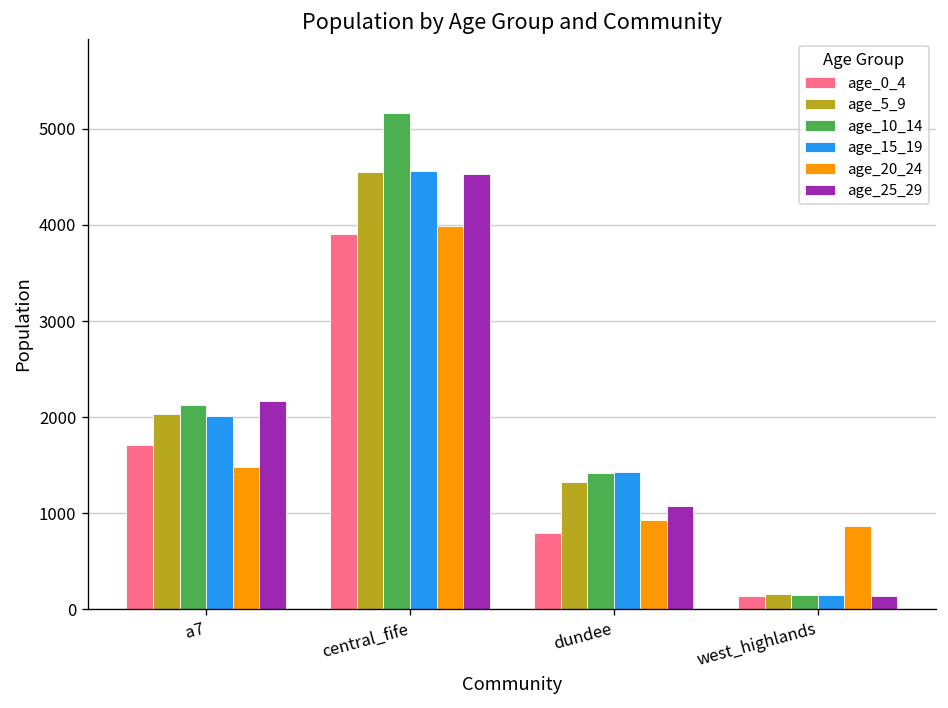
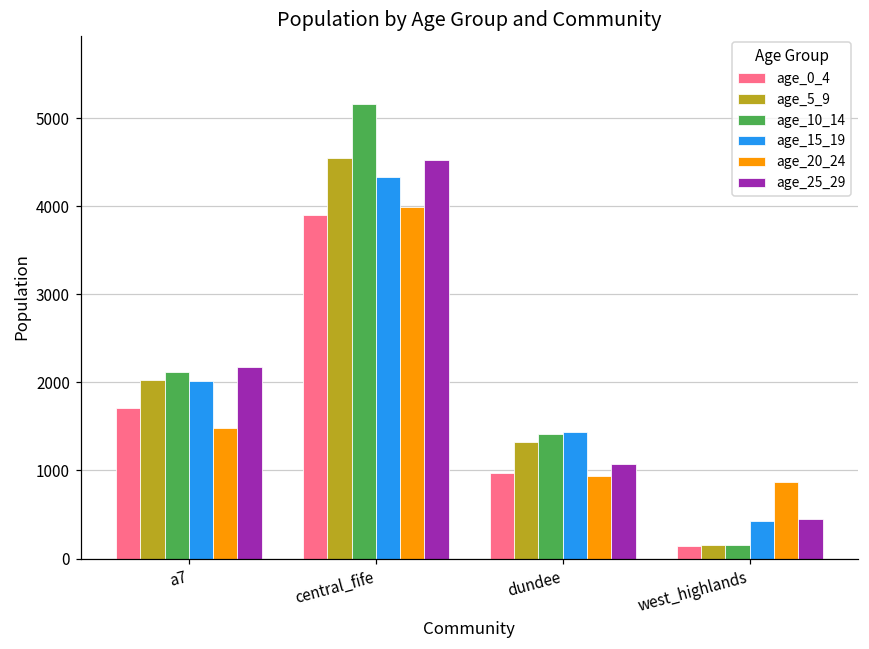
age_15_19, central_fife: 4600 -> 4300
age_0_4, dundee: 800 -> 1000
age_15_19, west_highlands: 100 -> 400
age_25_29, west_highlands: 100 -> 400
